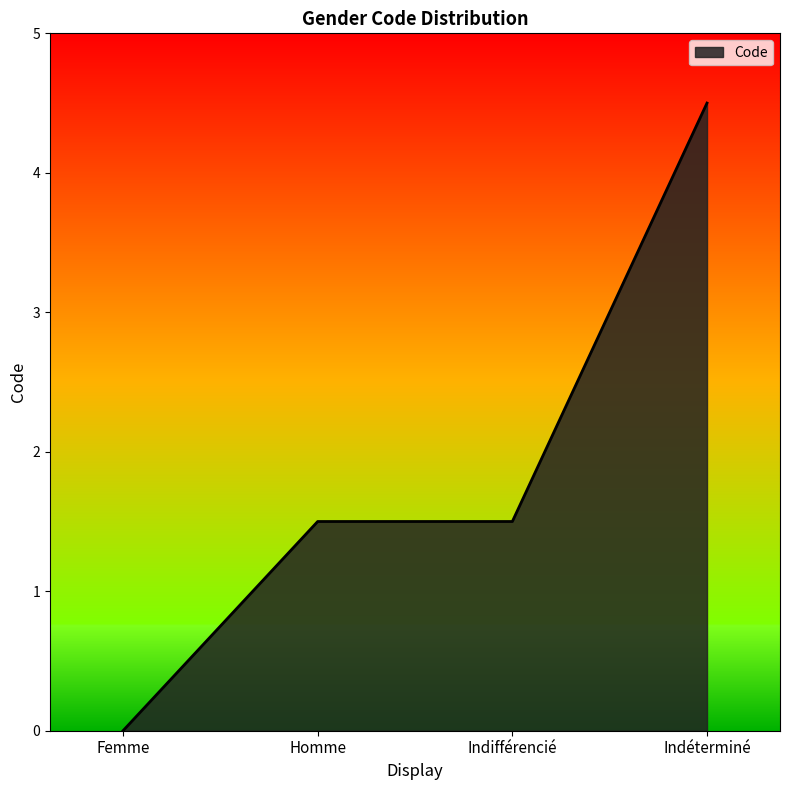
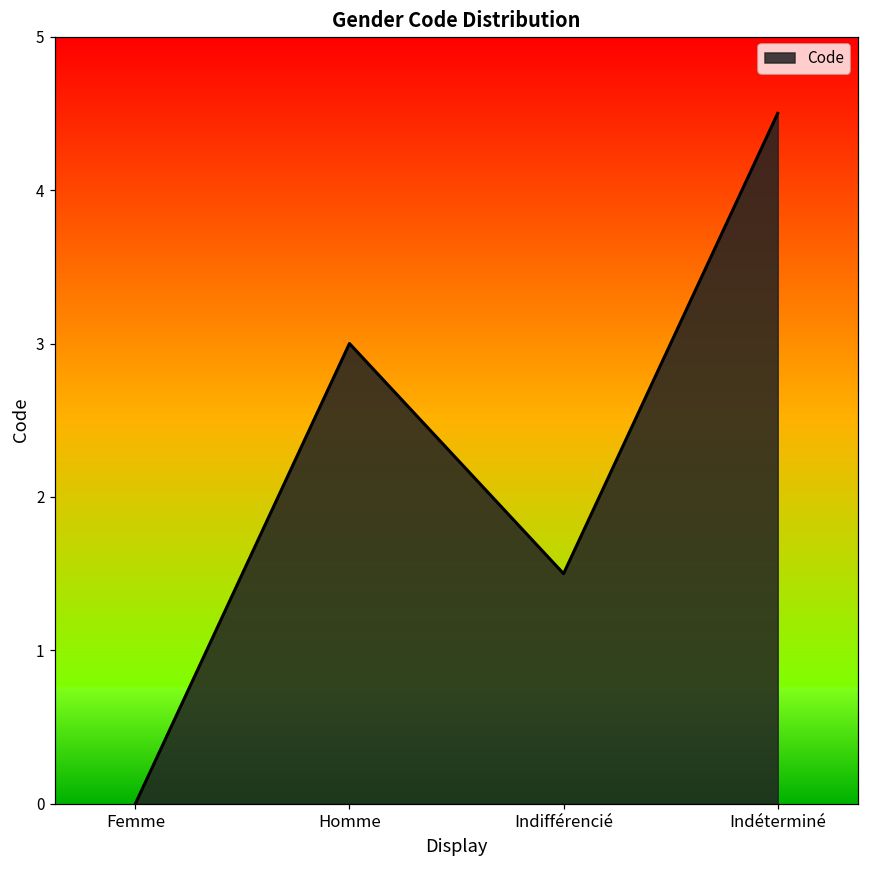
Homme: 1.50 -> 3.00
